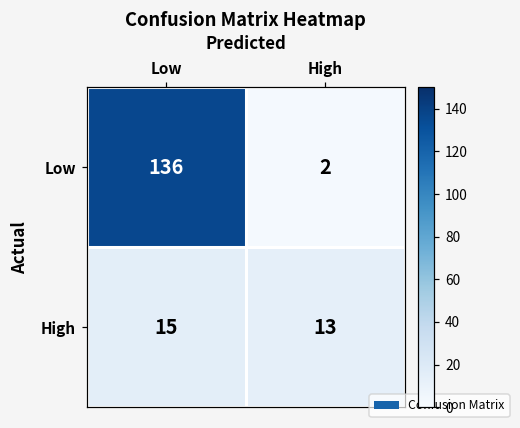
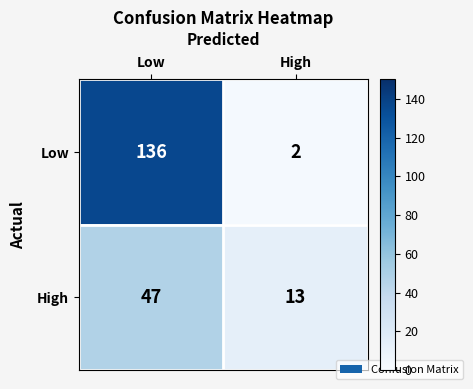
High, Low: 15 -> 47
